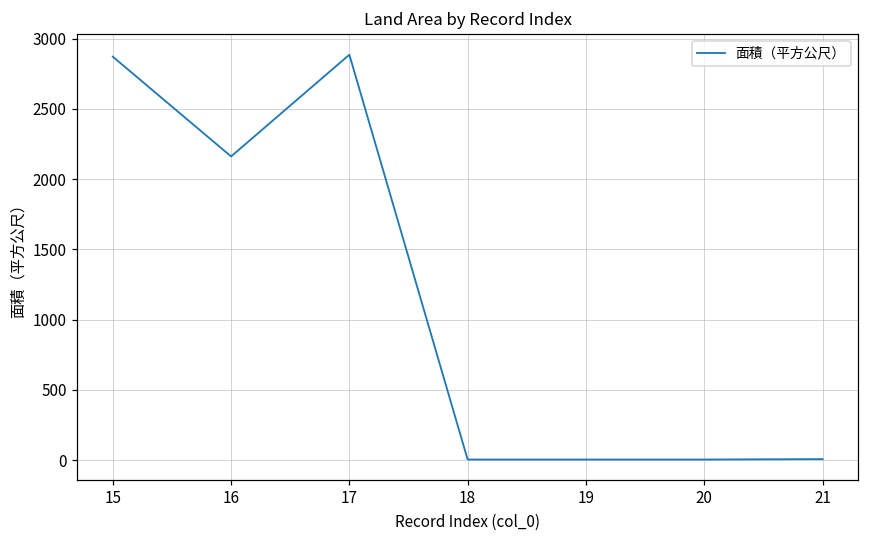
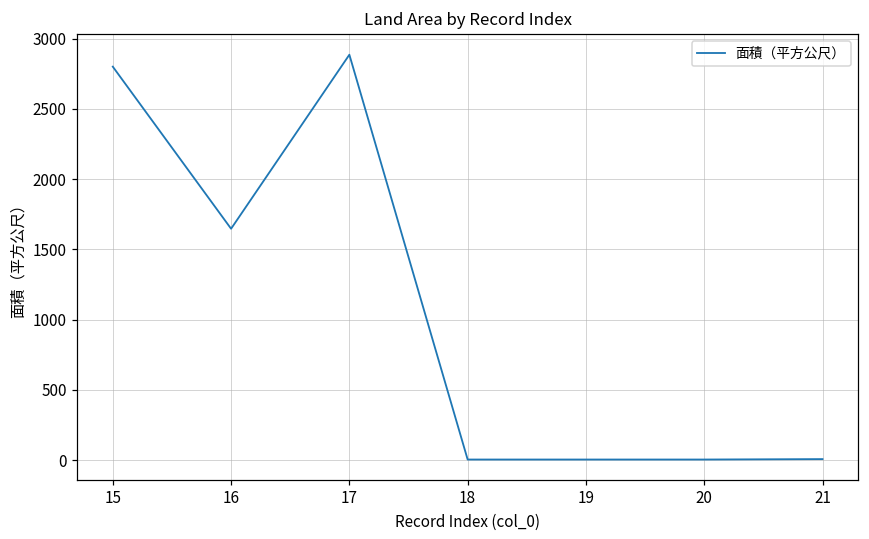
15: 2870 -> 2800
16: 2160 -> 1650
